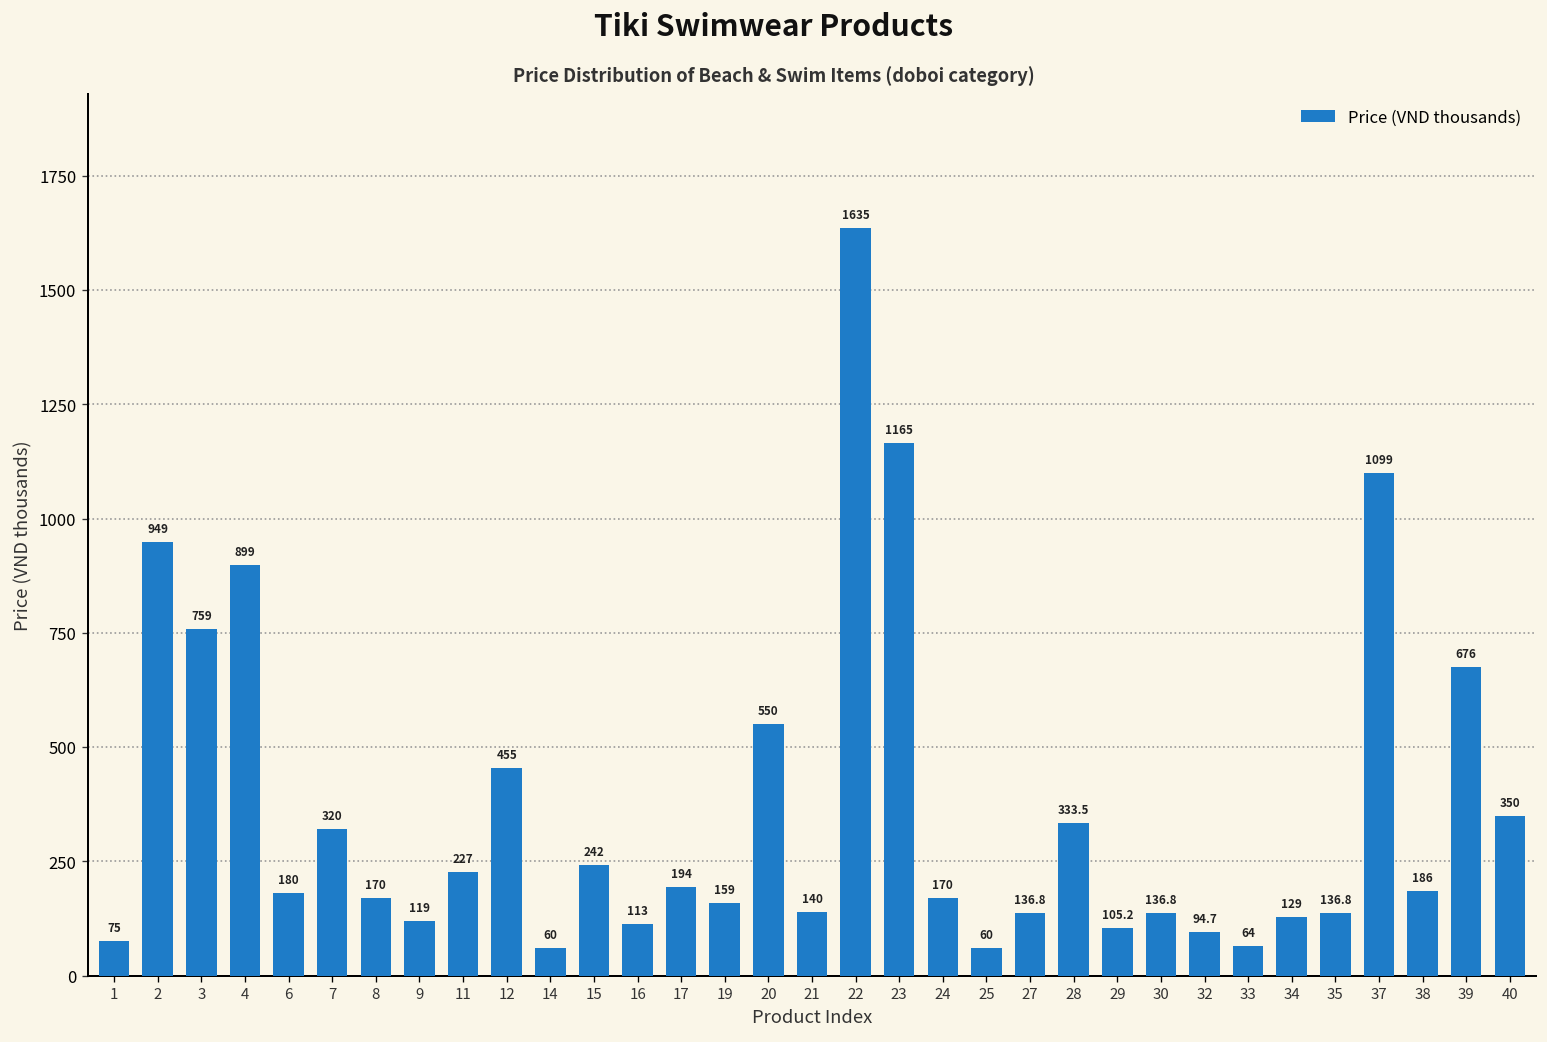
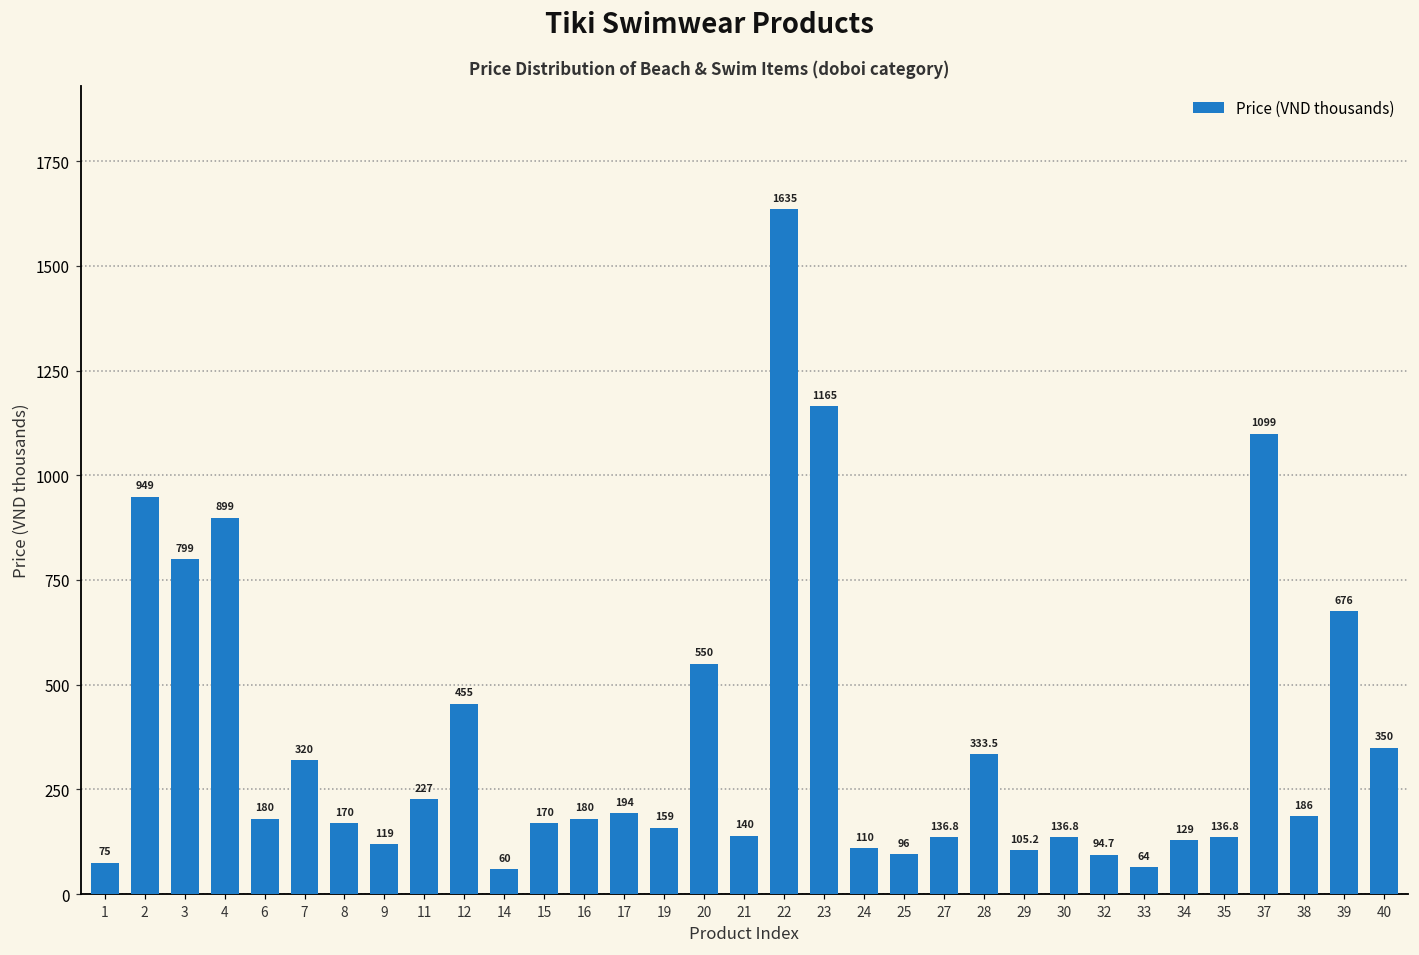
3: 759 -> 799
15: 242 -> 170
16: 113 -> 180
24: 170 -> 110
25: 60 -> 96
